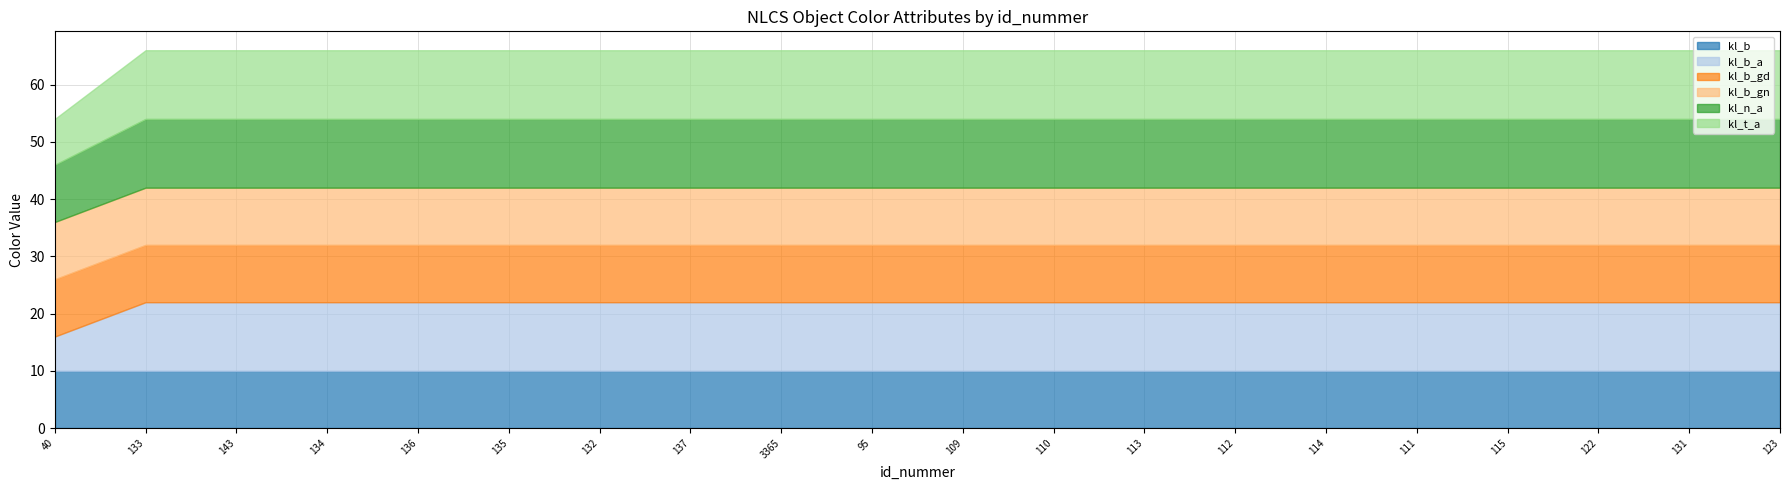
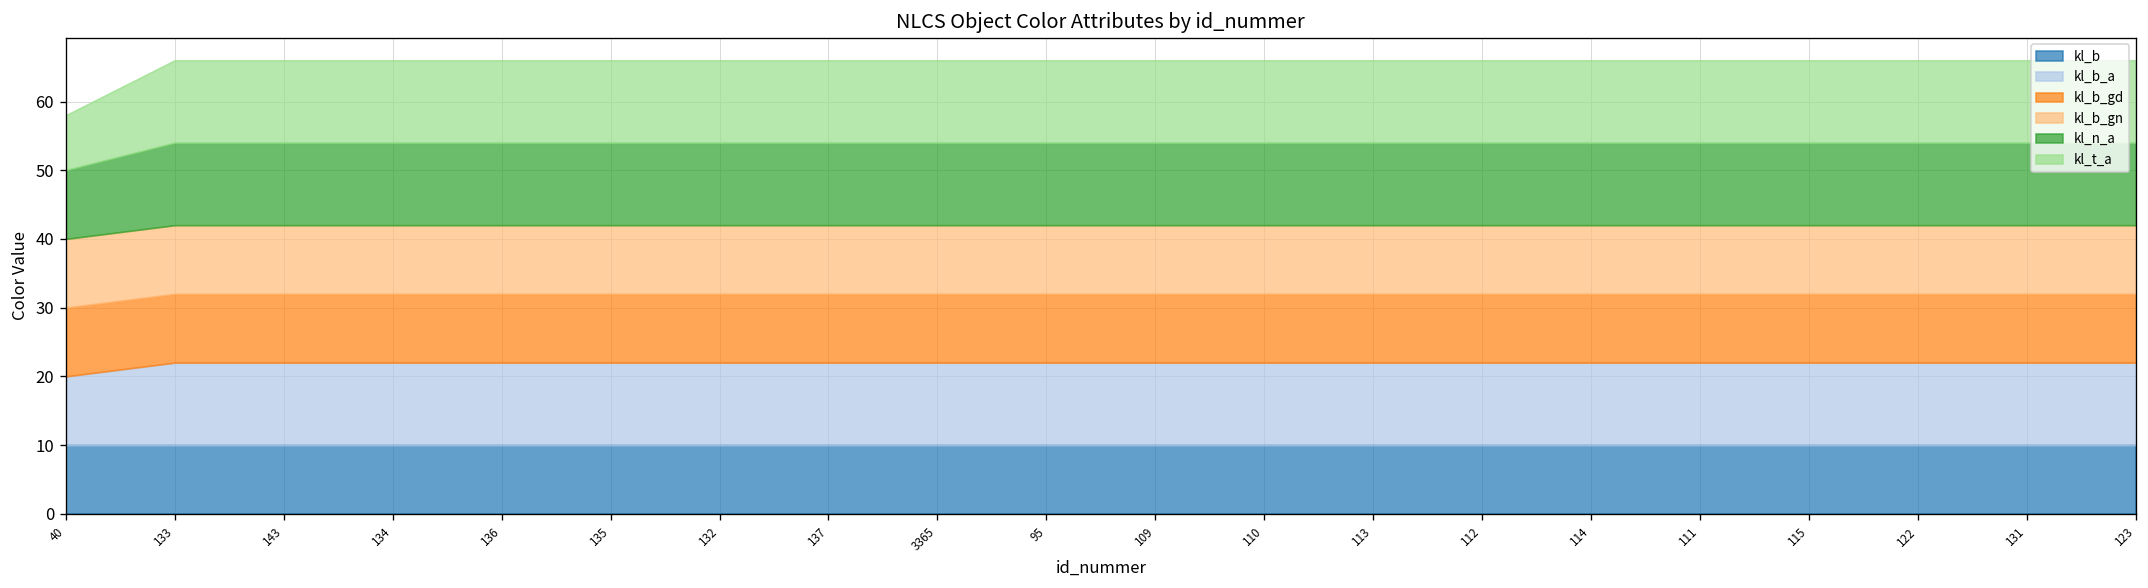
kl_b_a, 40: 6 -> 10
